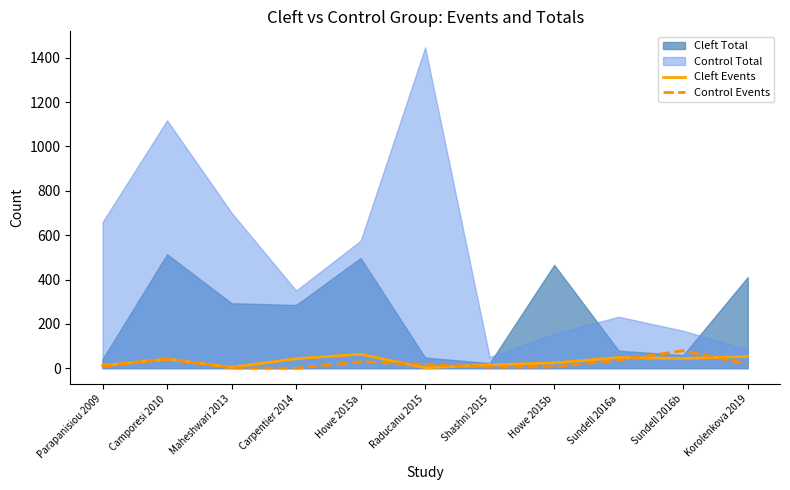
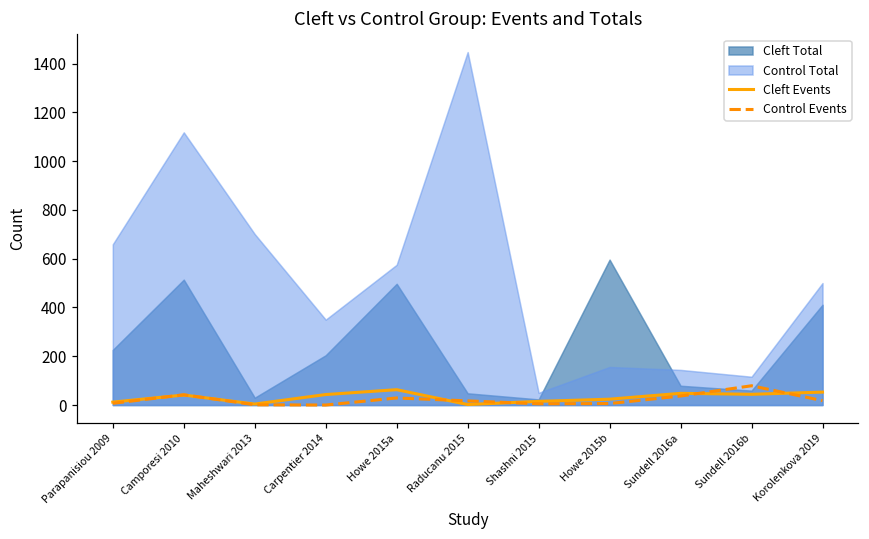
Cleft Total, Parapanisiou 2009: 40 -> 230
Cleft Total, Maheshwari 2013: 290 -> 30
Cleft Total, Carpentier 2014: 290 -> 200
Cleft Total, Howe 2015b: 470 -> 600
Control Total, Sundell 2016a: 230 -> 140
Control Total, Sundell 2016b: 170 -> 120
Control Total, Korolenkova 2019: 80 -> 500
